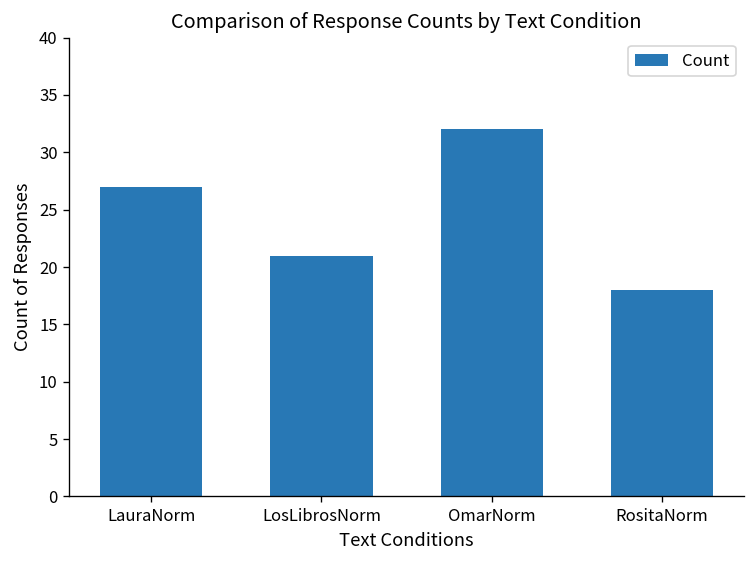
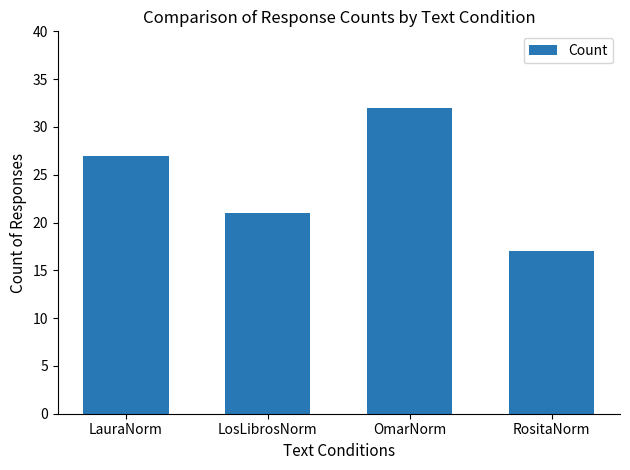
RositaNorm: 18 -> 17
